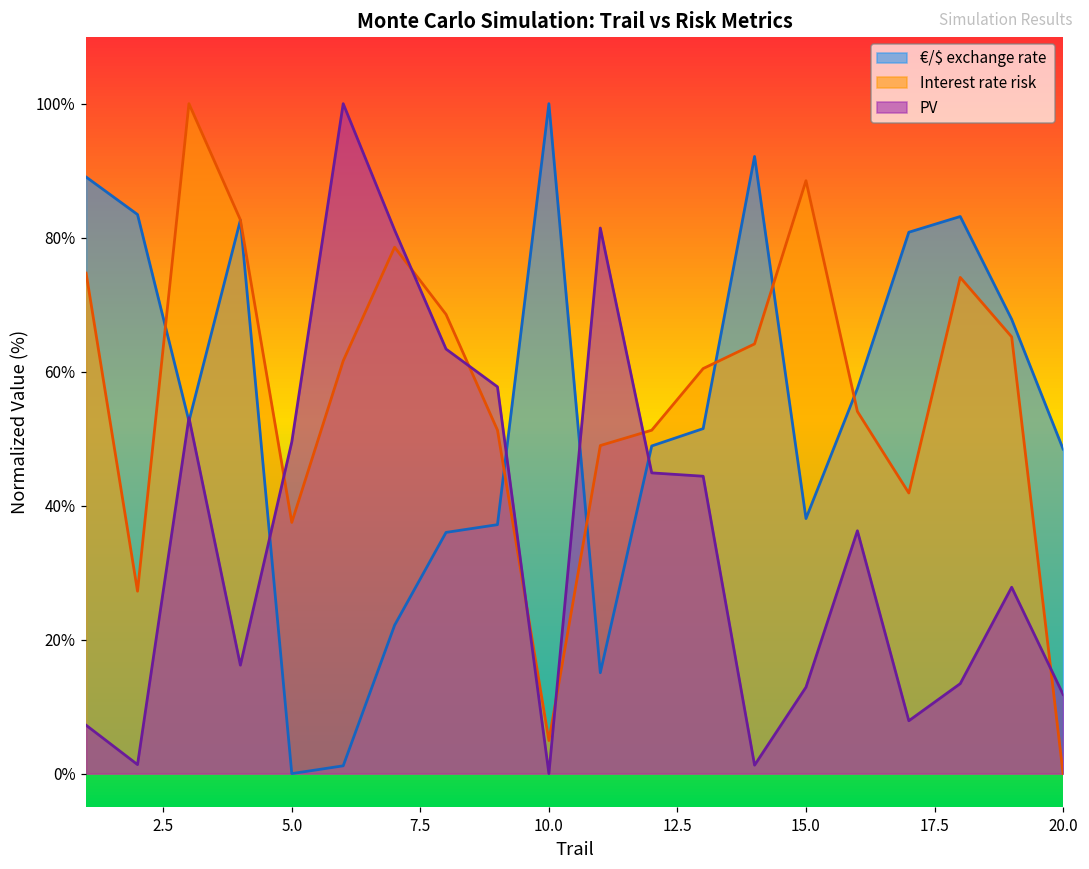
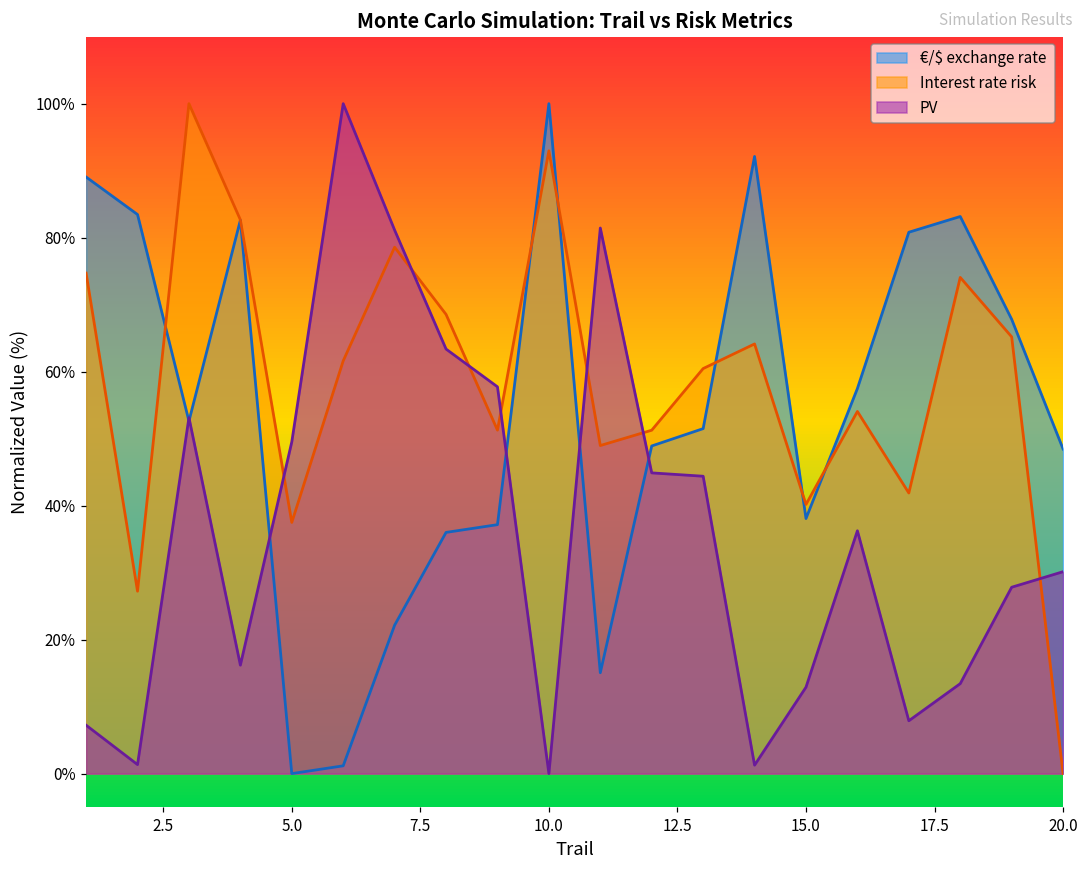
Interest rate risk, 10.0: 5% -> 93%
Interest rate risk, 15.0: 89% -> 40%
PV, 20.0: 12% -> 30%
